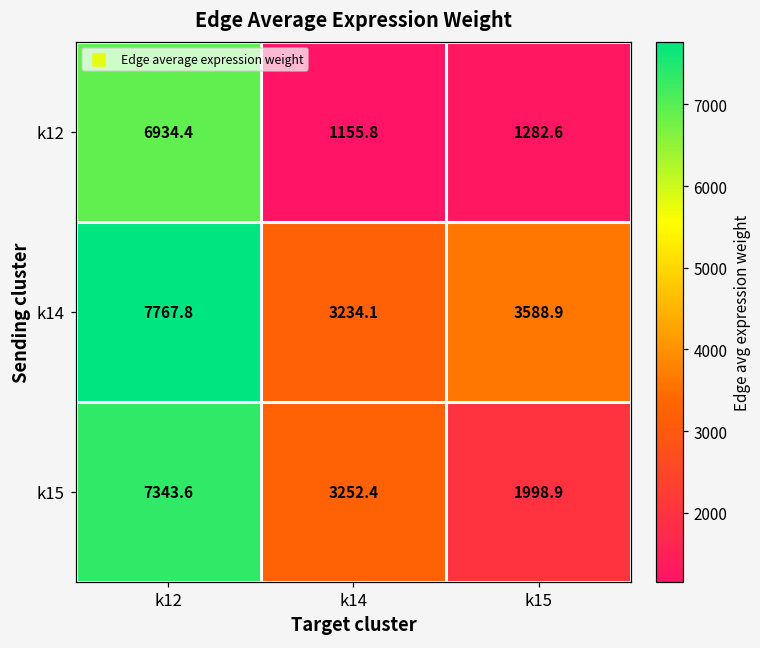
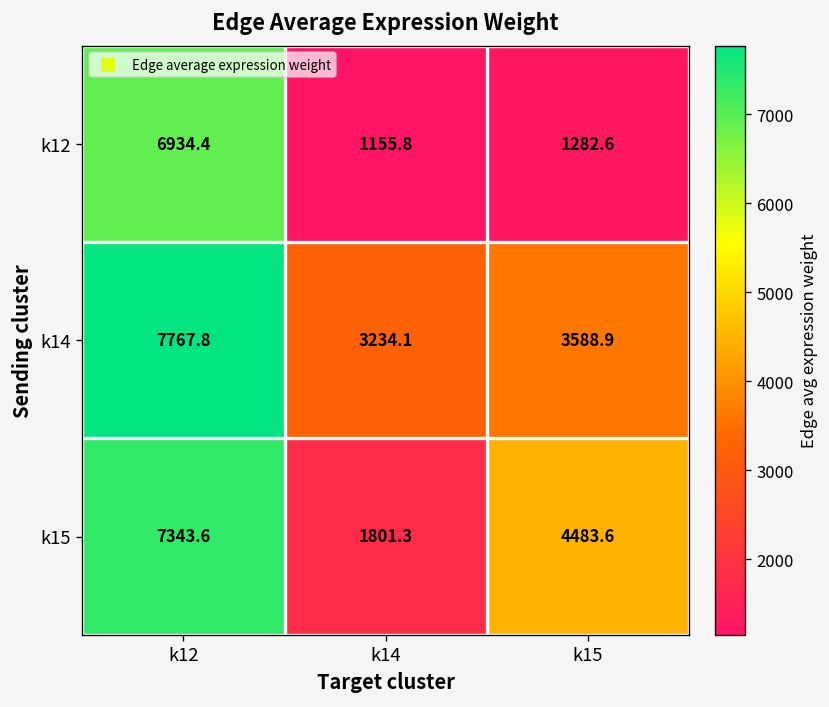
k15, k14: 3252.4 -> 1801.3
k15, k15: 1998.9 -> 4483.6
